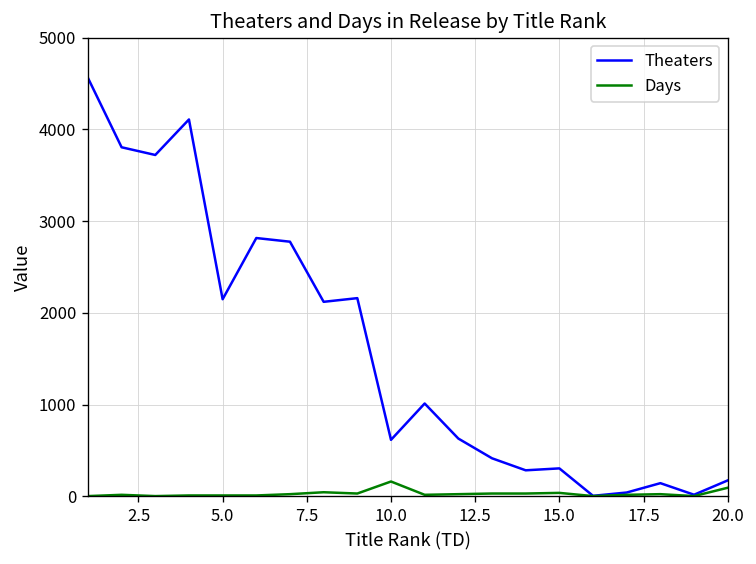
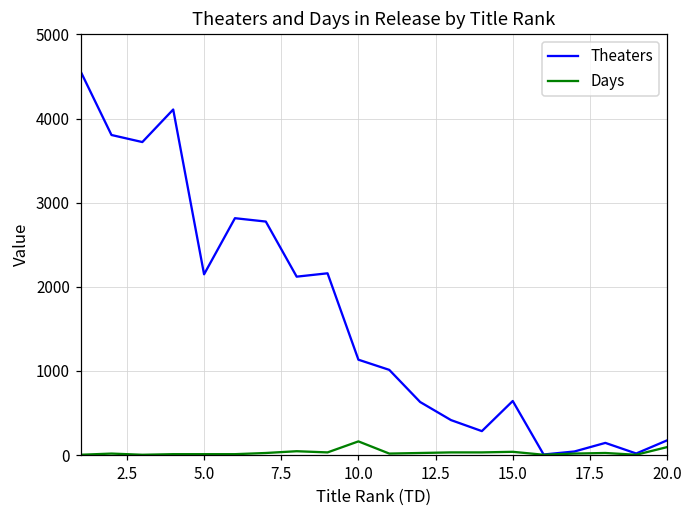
Theaters, 10.0: 600 -> 1100
Theaters, 15.0: 300 -> 600
